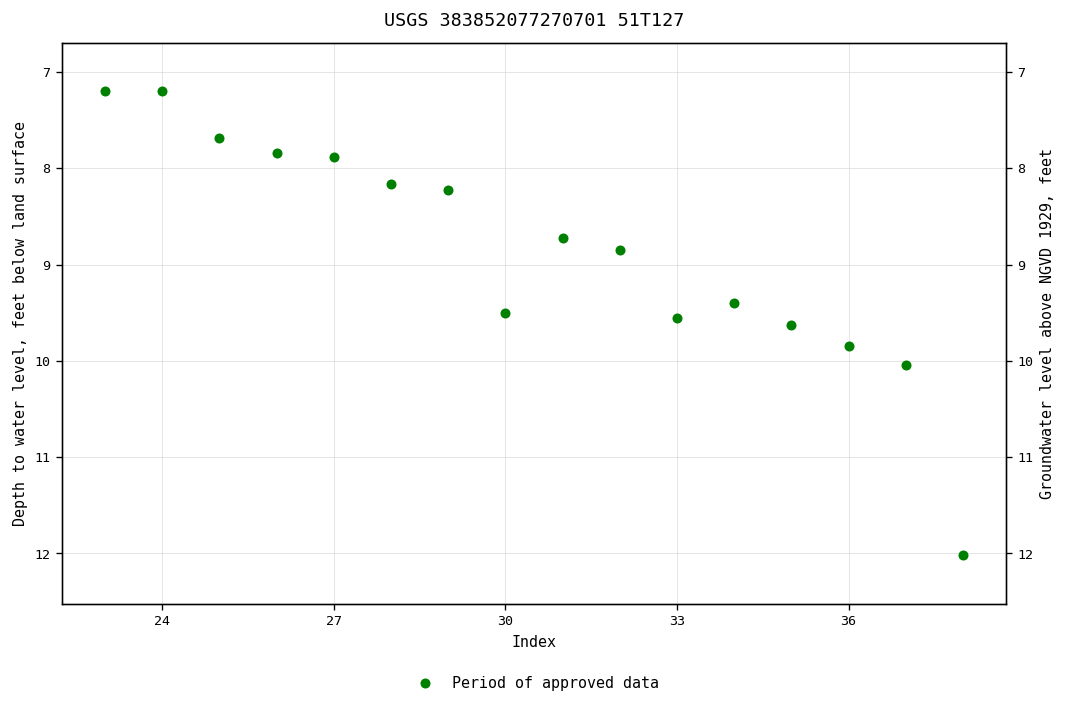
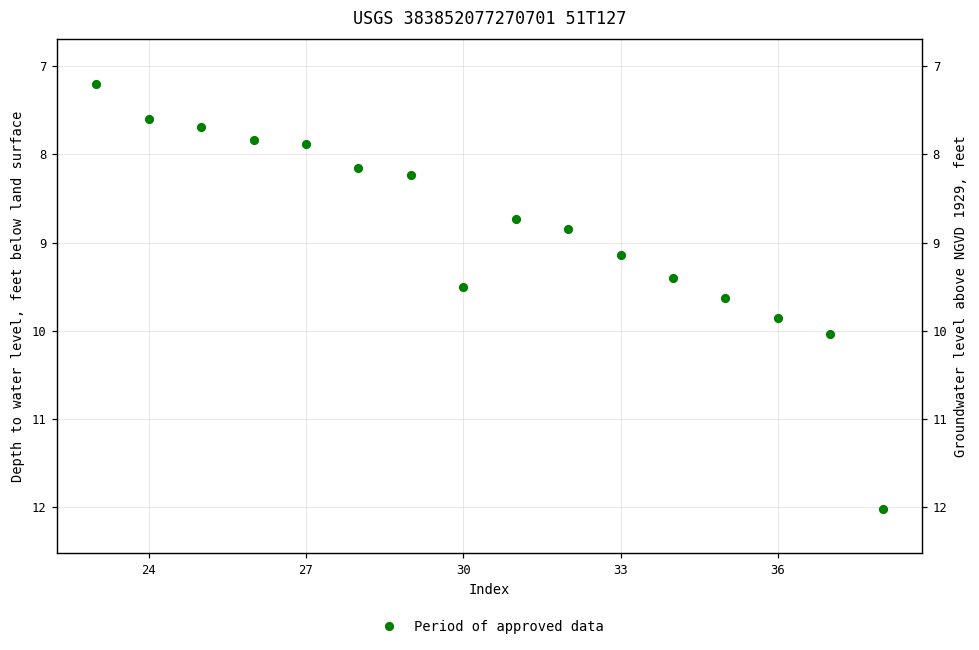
24: 7.2 -> 7.6
33: 9.6 -> 9.1
